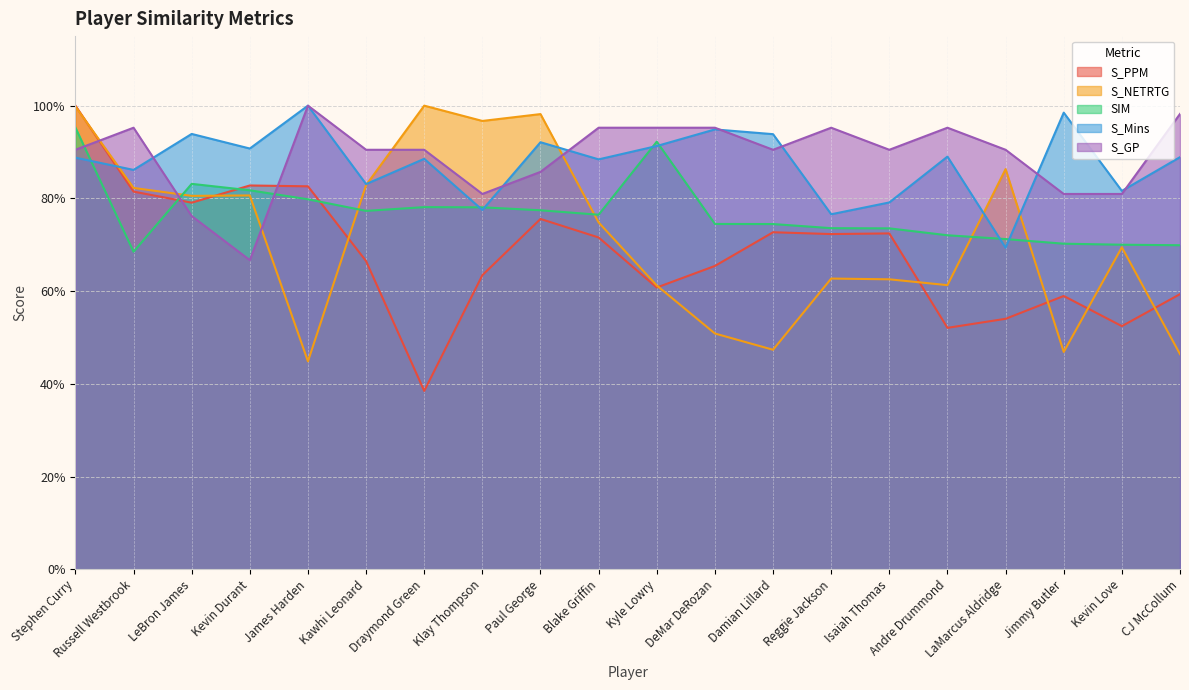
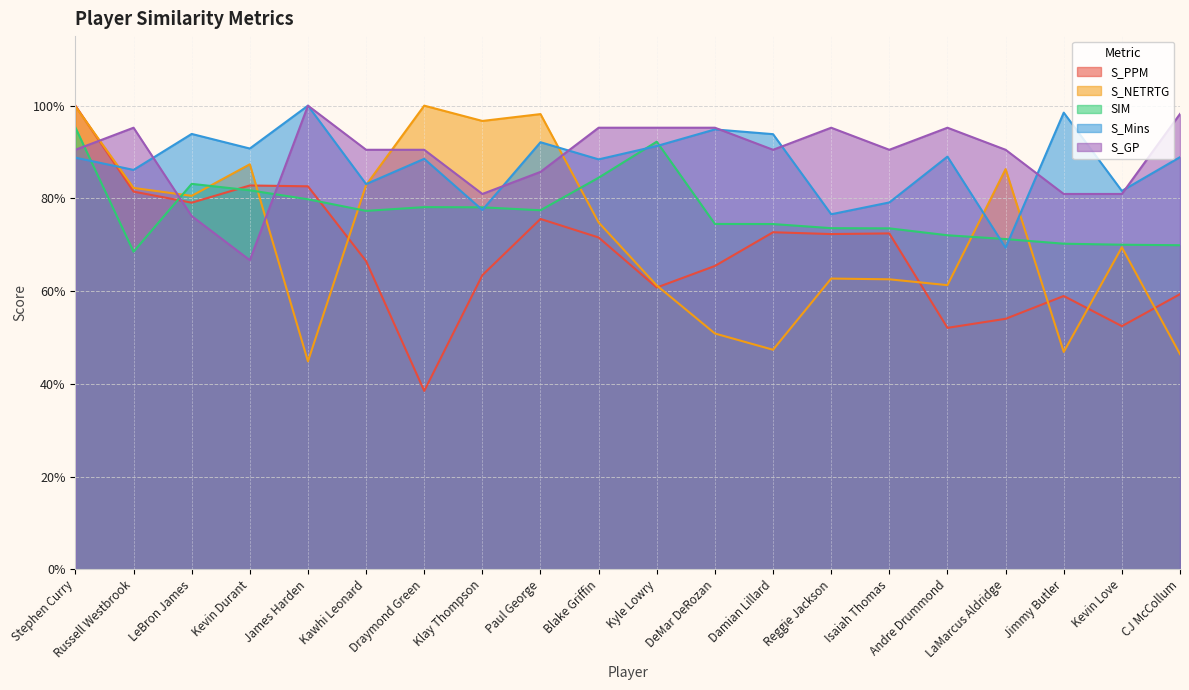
S_NETRTG, Kevin Durant: 81% -> 87%
SIM, Blake Griffin: 76% -> 84%
